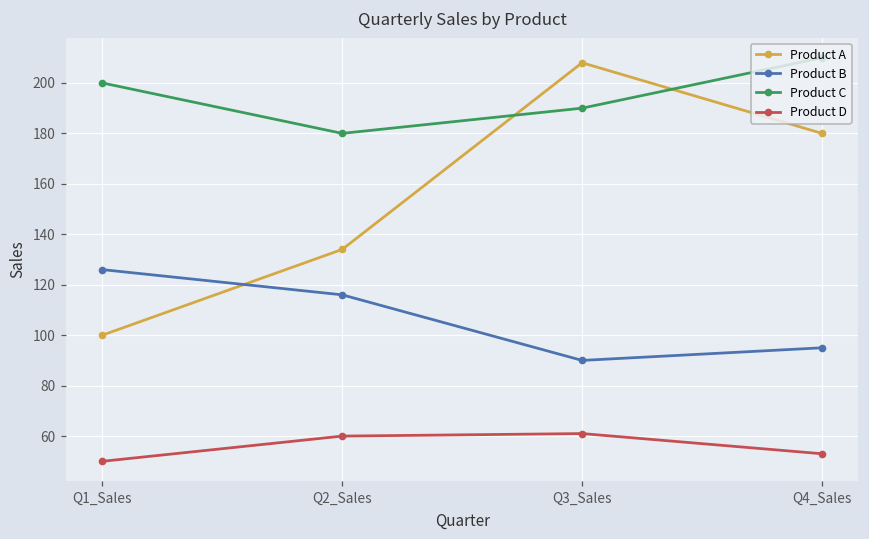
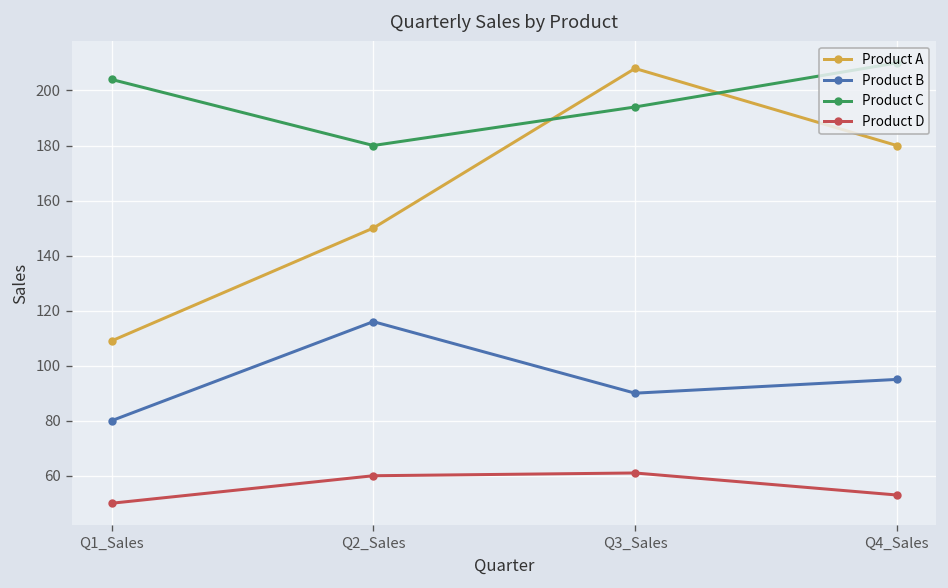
Product A, Q1_Sales: 100 -> 109
Product B, Q1_Sales: 126 -> 80
Product C, Q1_Sales: 200 -> 204
Product A, Q2_Sales: 134 -> 150
Product C, Q3_Sales: 190 -> 194
